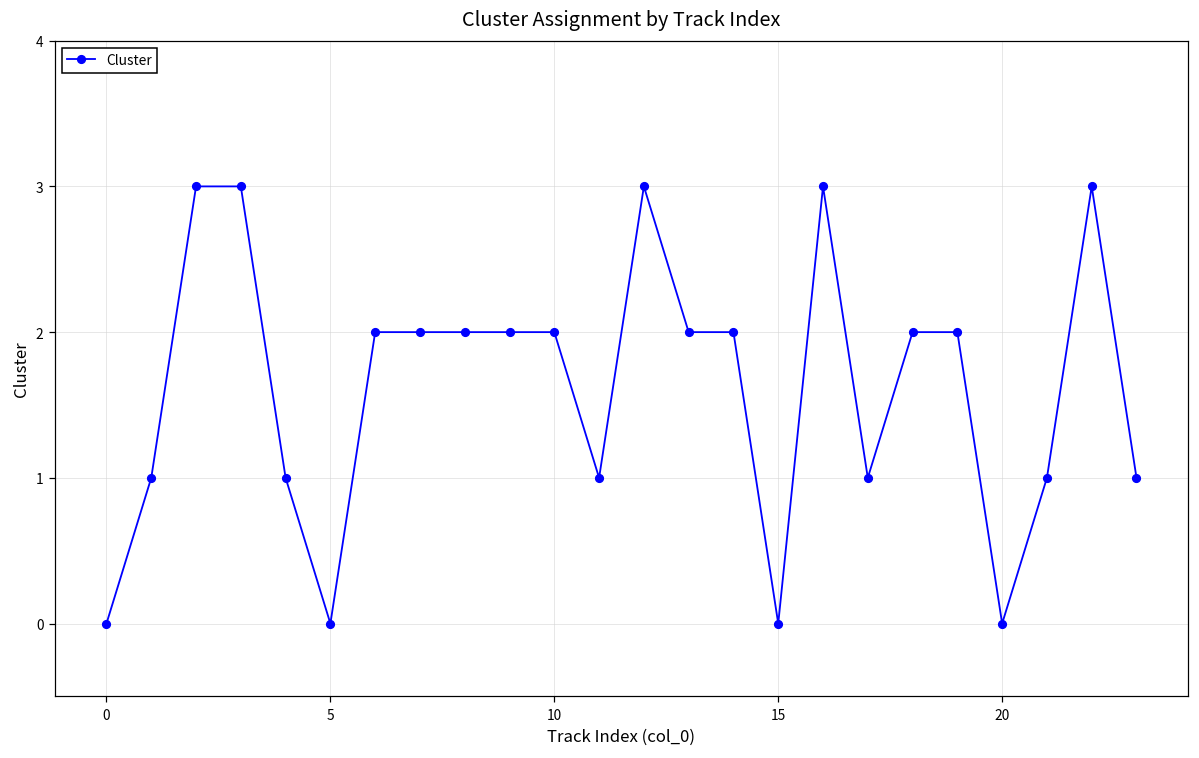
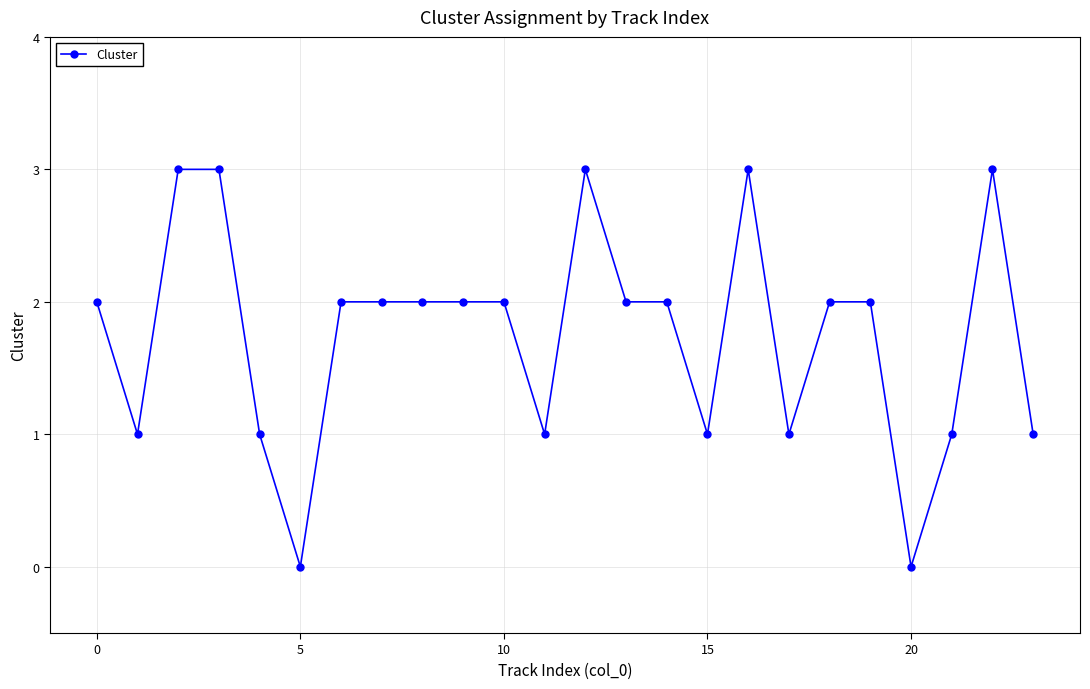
0: 0 -> 2
15: 0 -> 1
